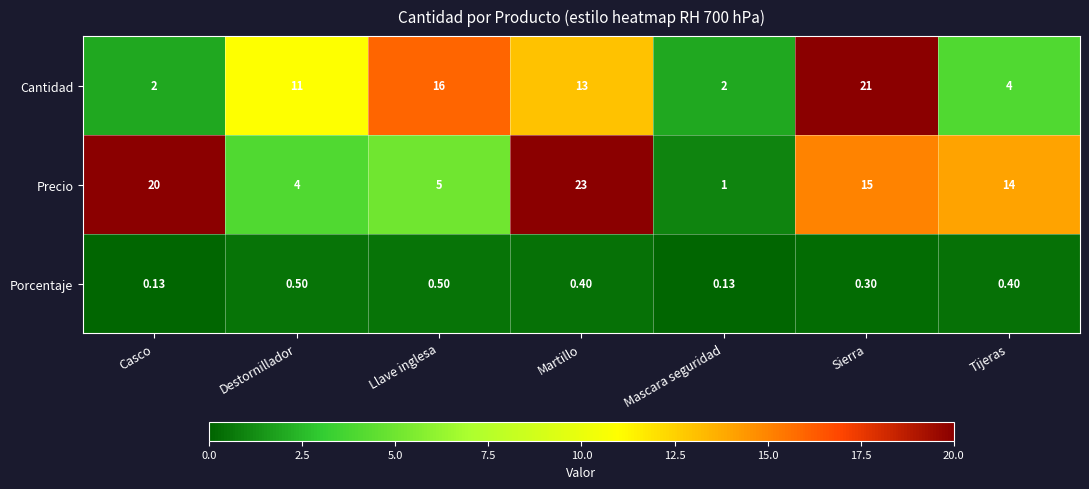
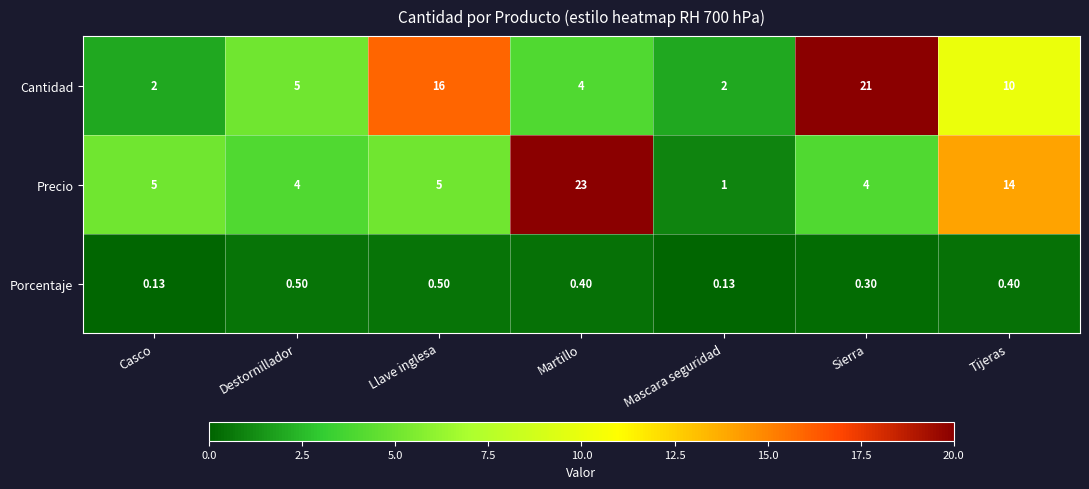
Cantidad, Destornillador: 11 -> 5
Cantidad, Martillo: 13 -> 4
Cantidad, Tijeras: 4 -> 10
Precio, Casco: 20 -> 5
Precio, Sierra: 15 -> 4
